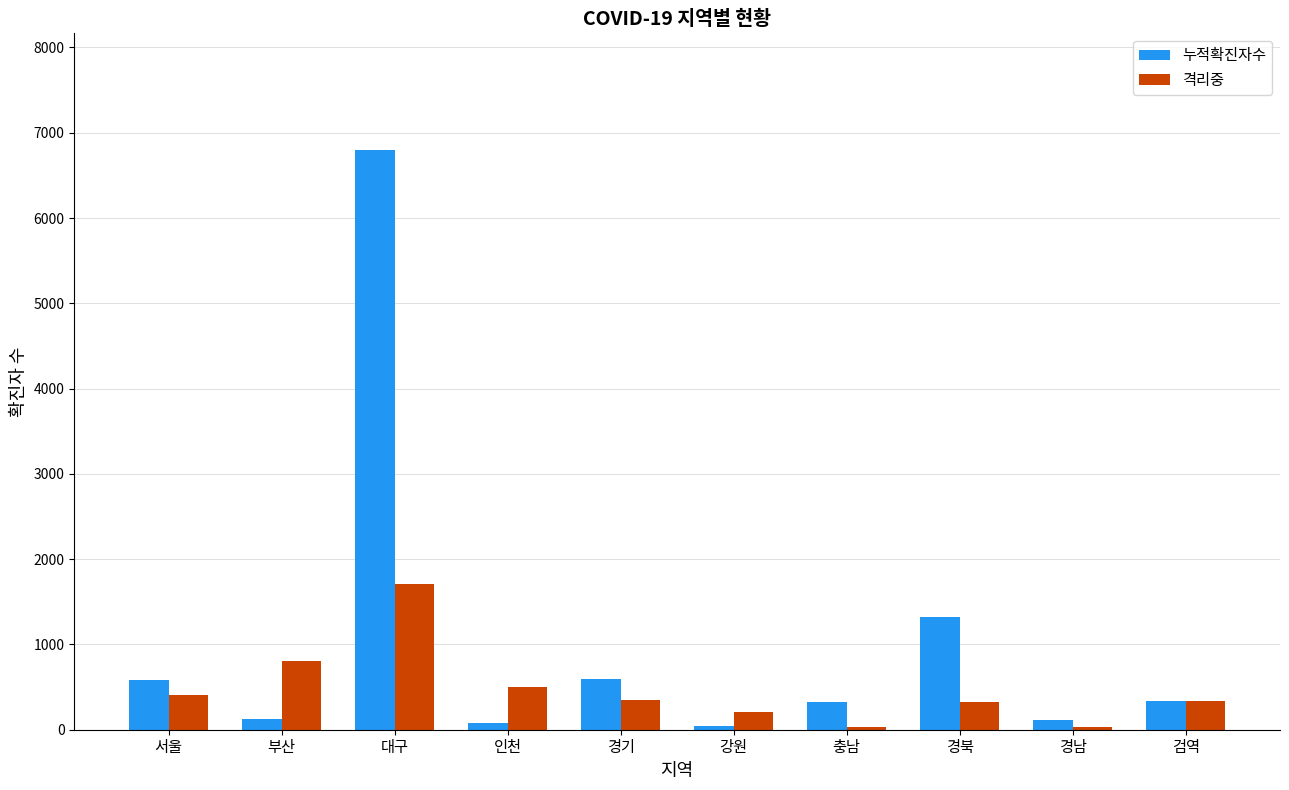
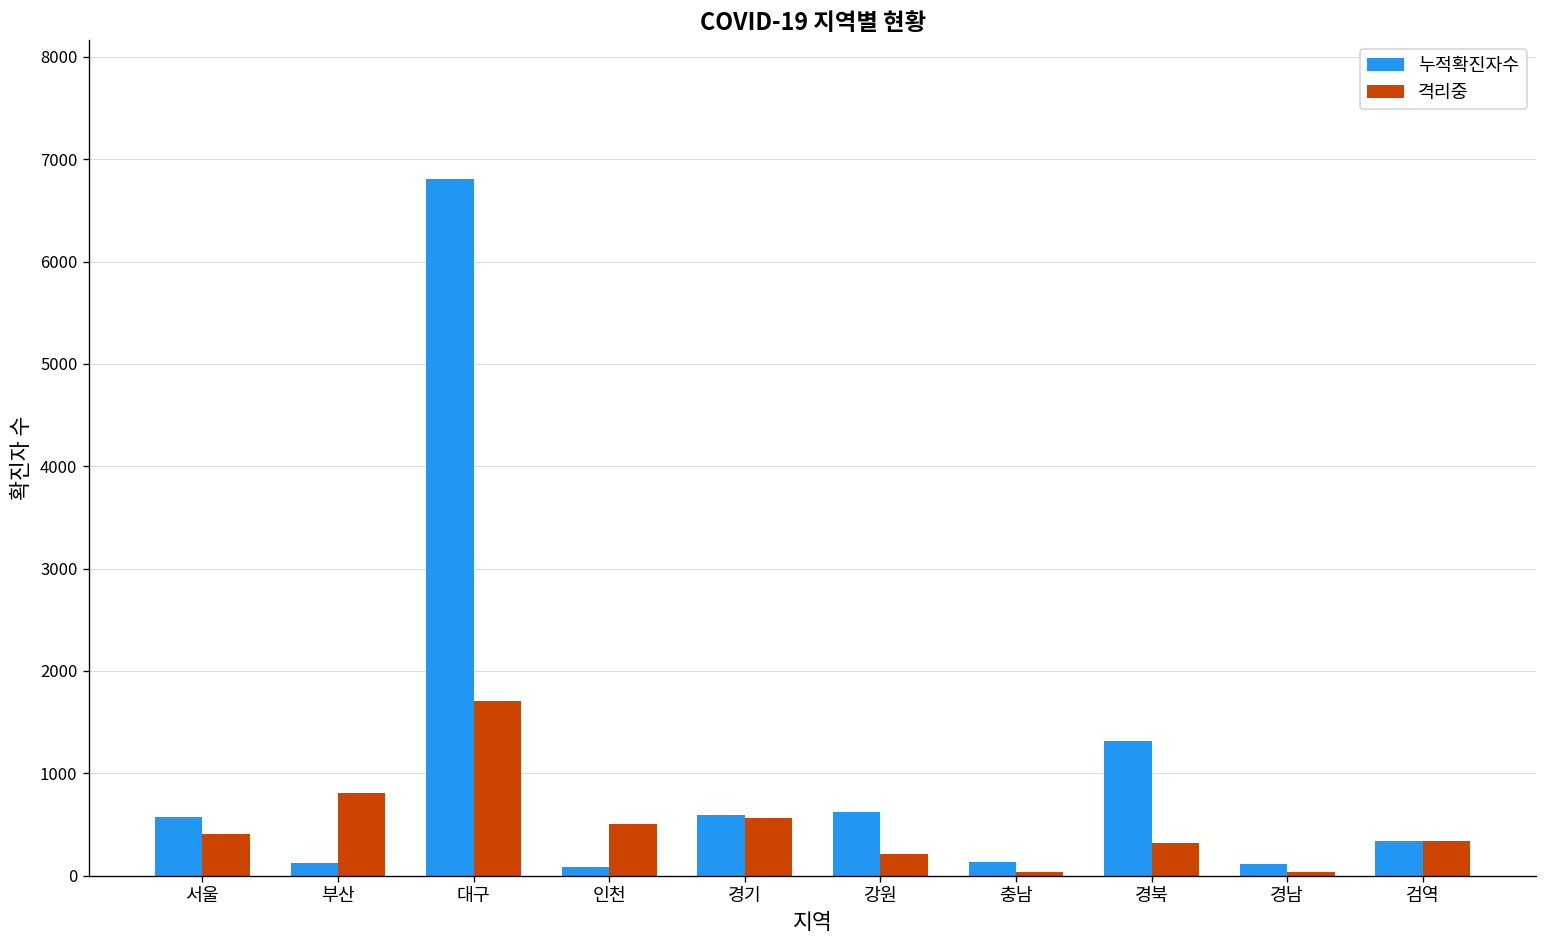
격리중, 경기: 300 -> 600
누적확진자수, 강원: 0 -> 600
누적확진자수, 충남: 300 -> 100
